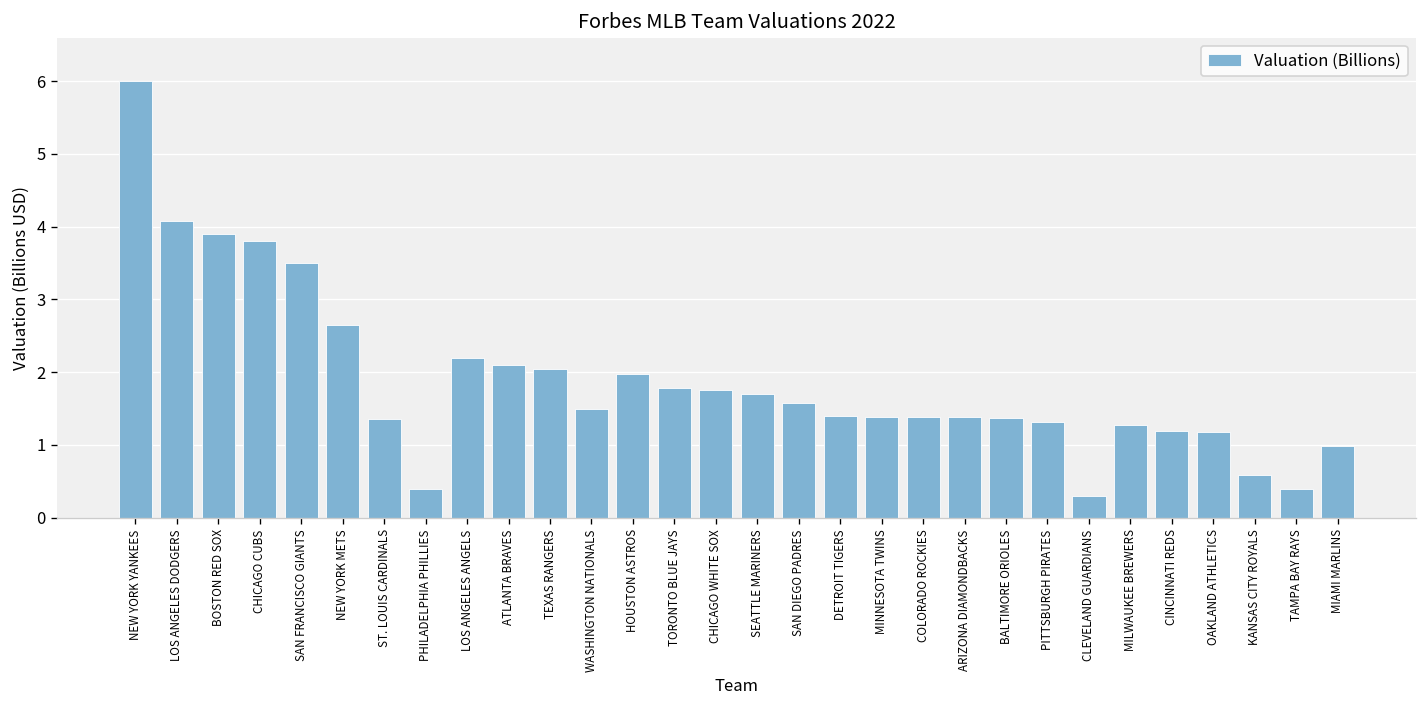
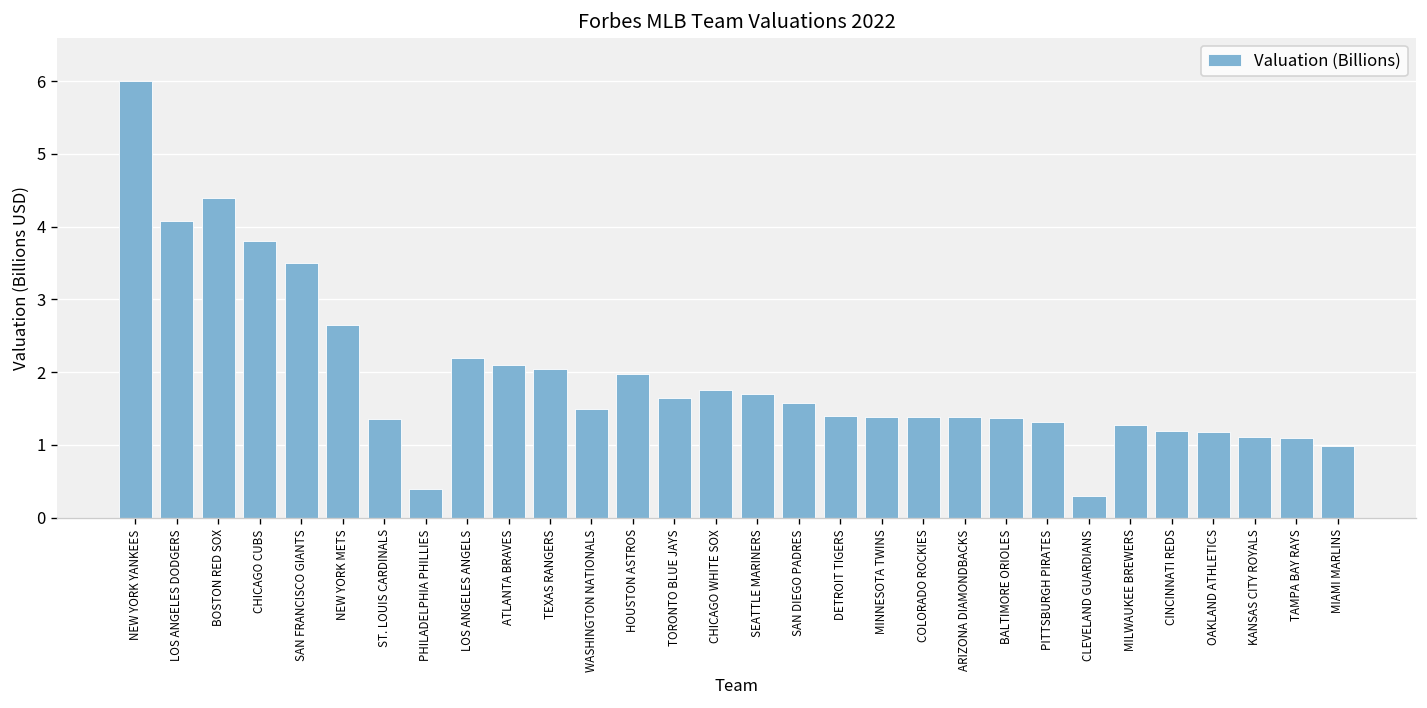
BOSTON RED SOX: 3.9 -> 4.4
TORONTO BLUE JAYS: 1.8 -> 1.6
KANSAS CITY ROYALS: 0.6 -> 1.1
TAMPA BAY RAYS: 0.4 -> 1.1
